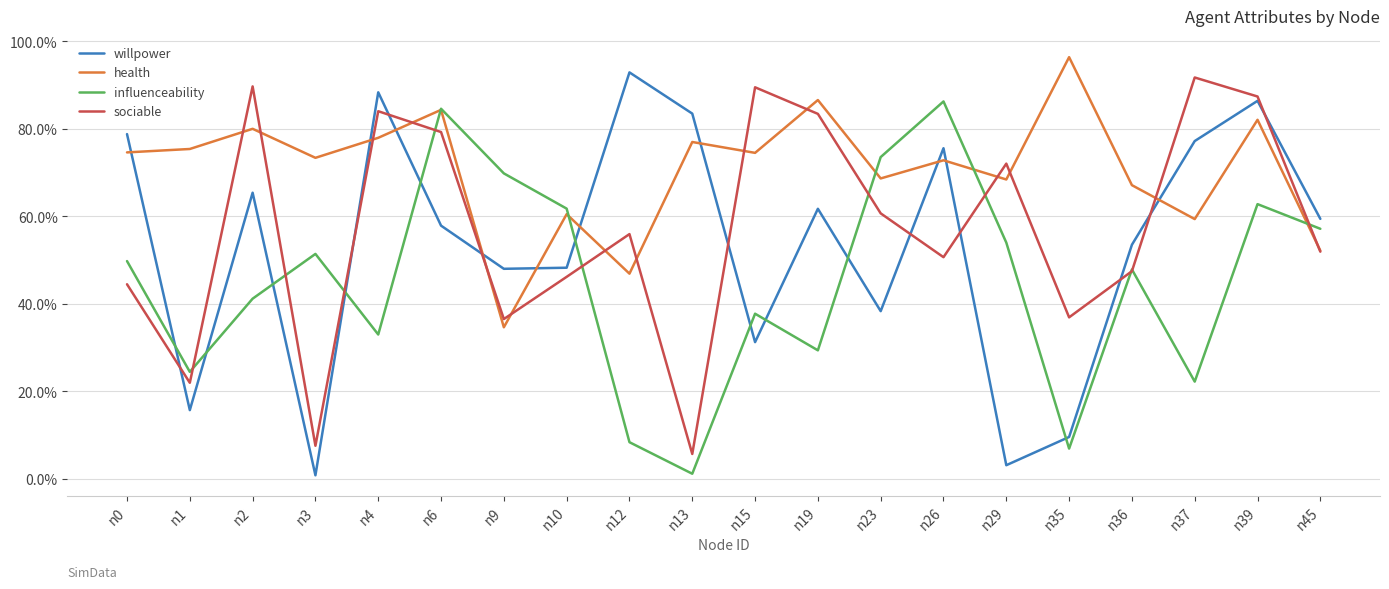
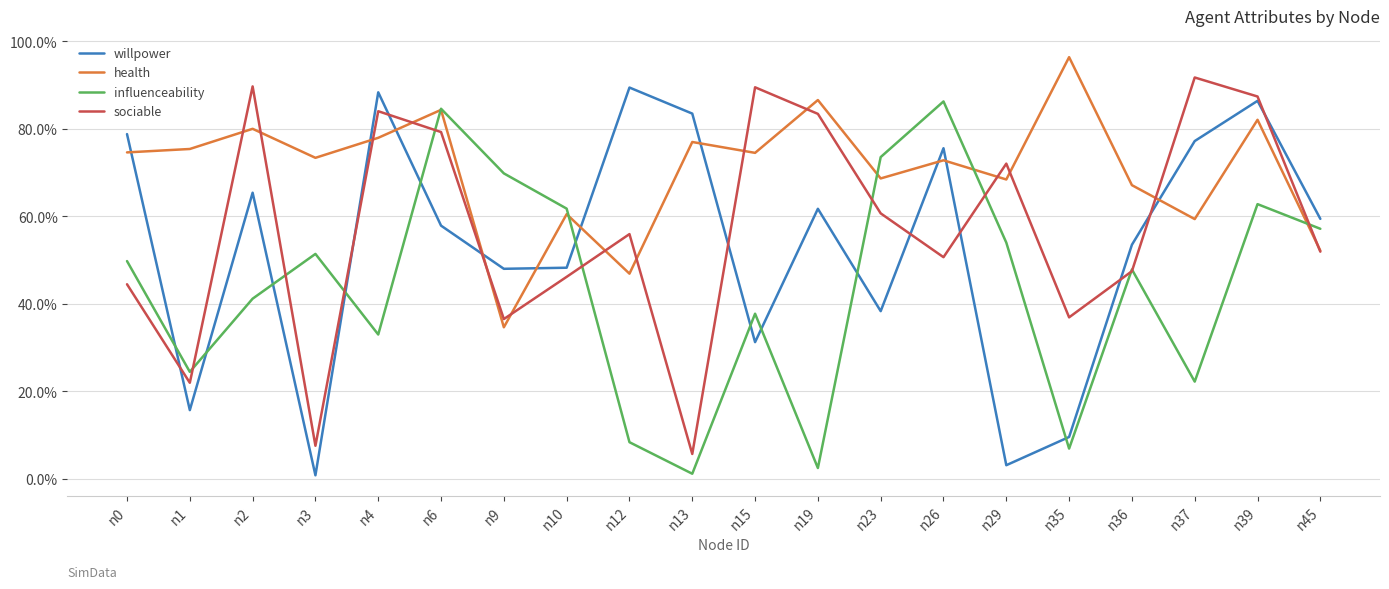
willpower, n12: 93% -> 89%
influenceability, n19: 29% -> 3%
